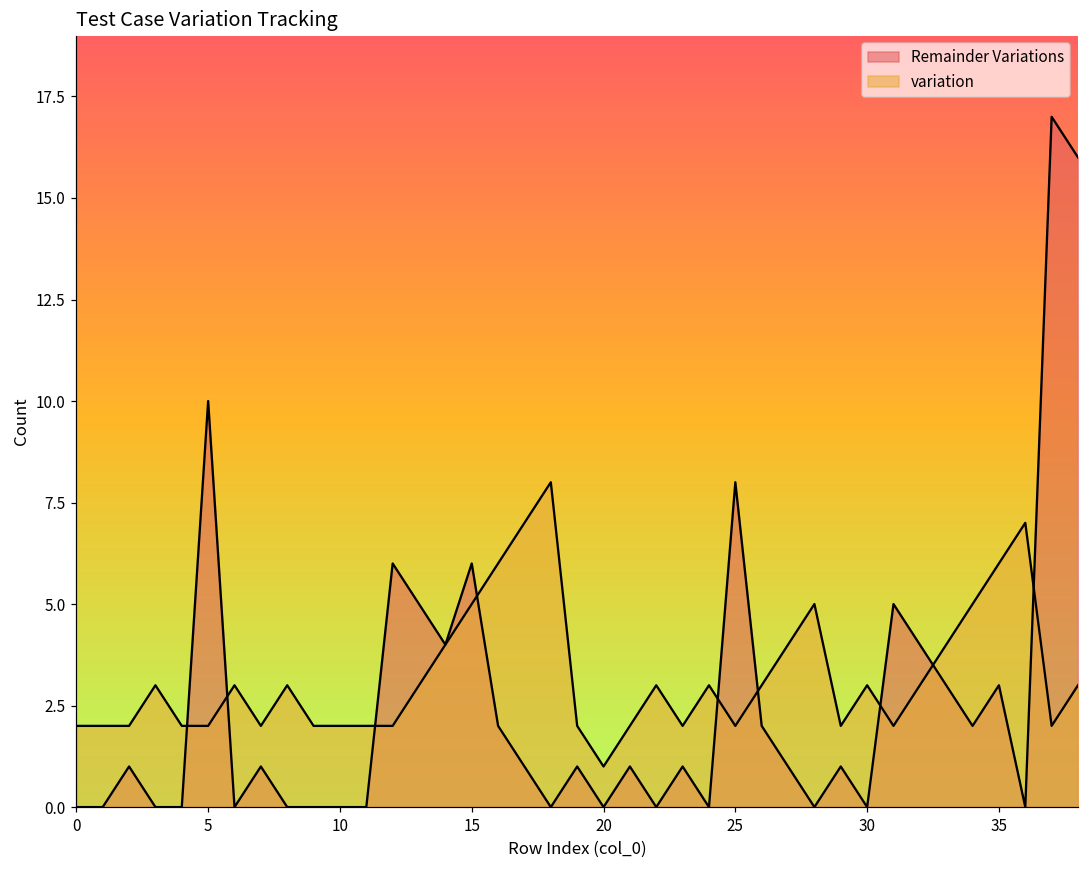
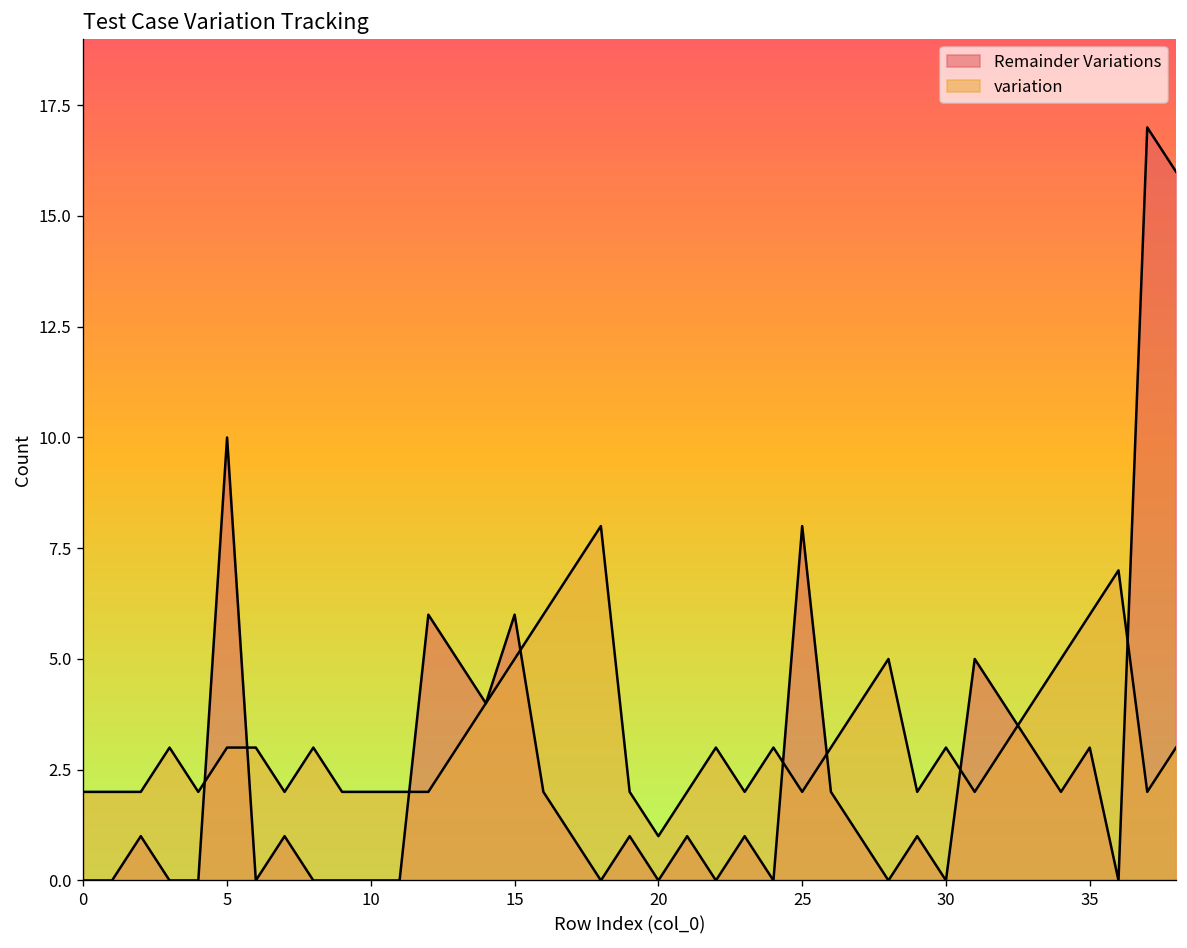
variation, 5: 2 -> 3
